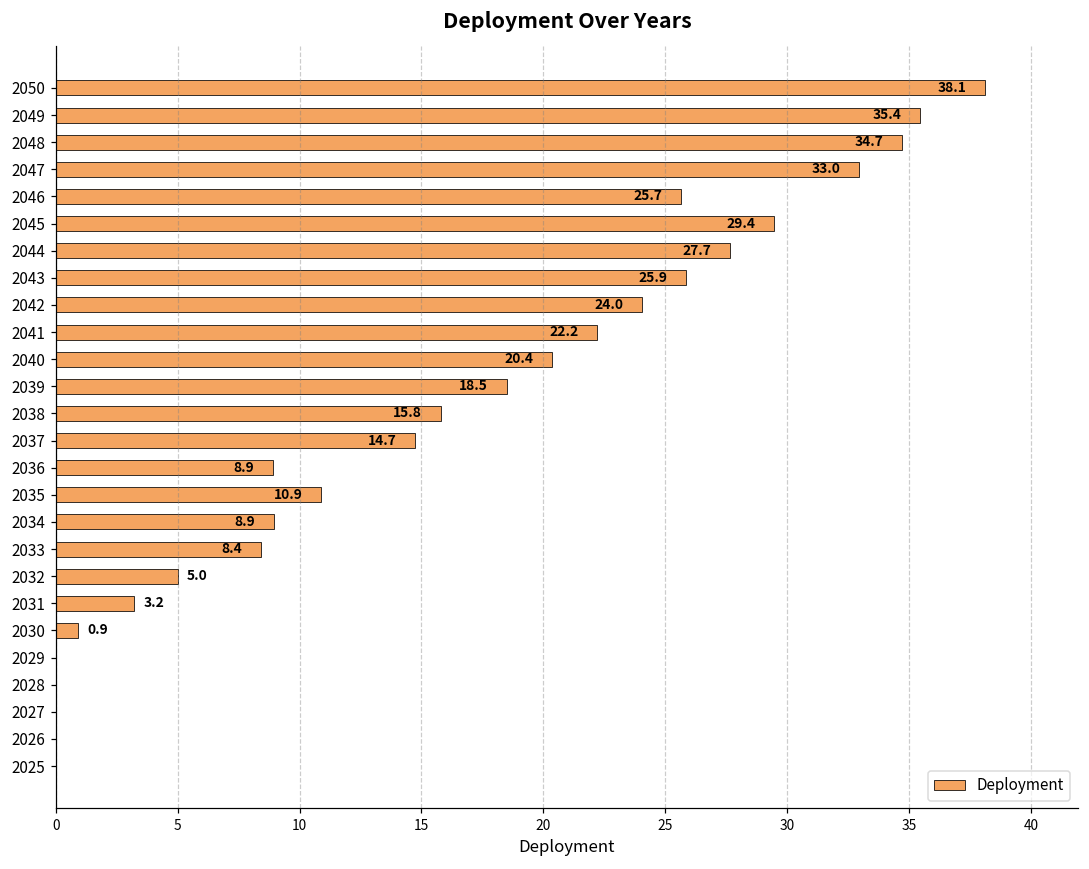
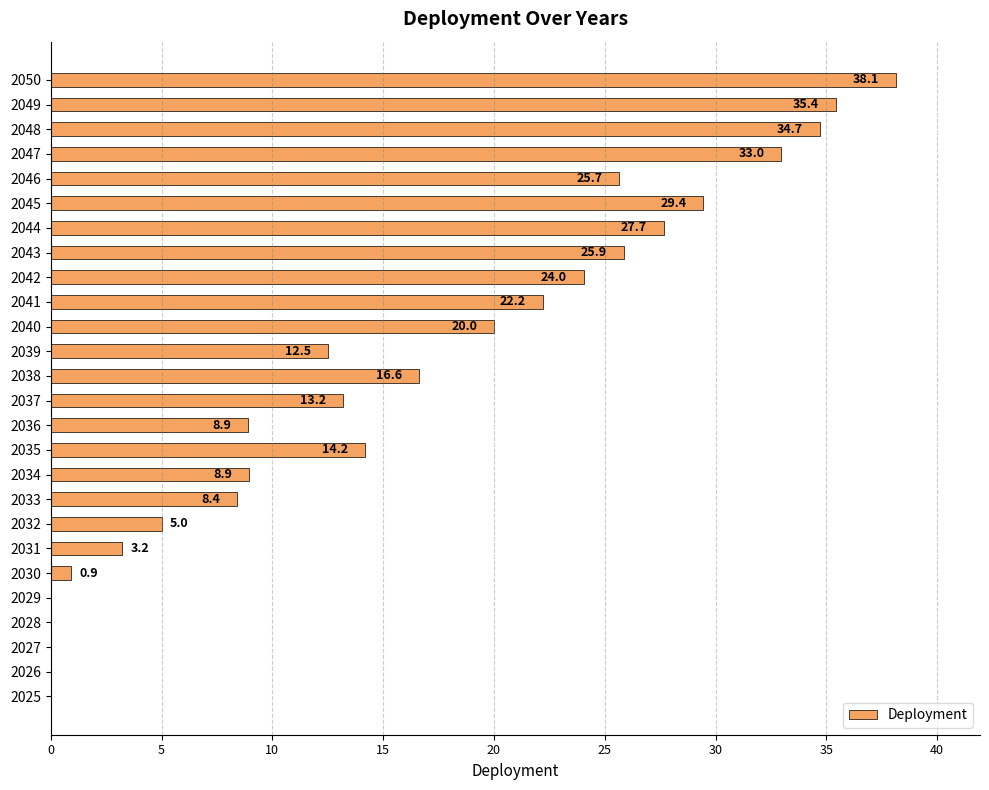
2040: 20.4 -> 20.0
2039: 18.5 -> 12.5
2038: 15.8 -> 16.6
2037: 14.7 -> 13.2
2035: 10.9 -> 14.2
